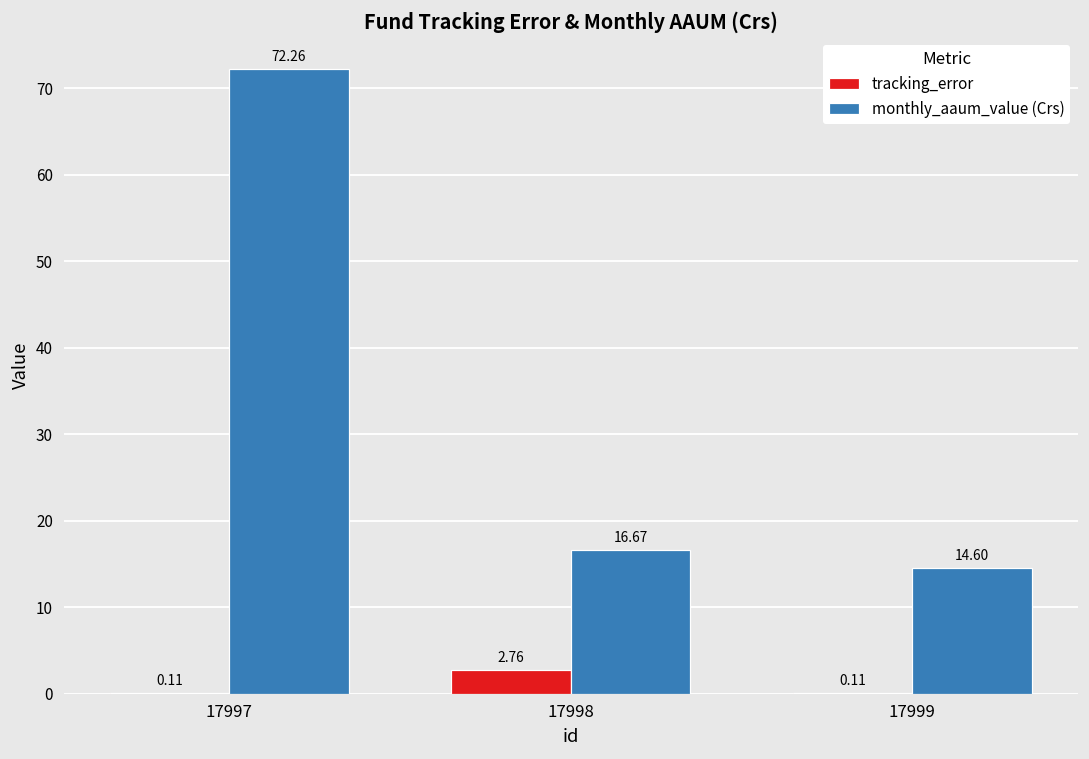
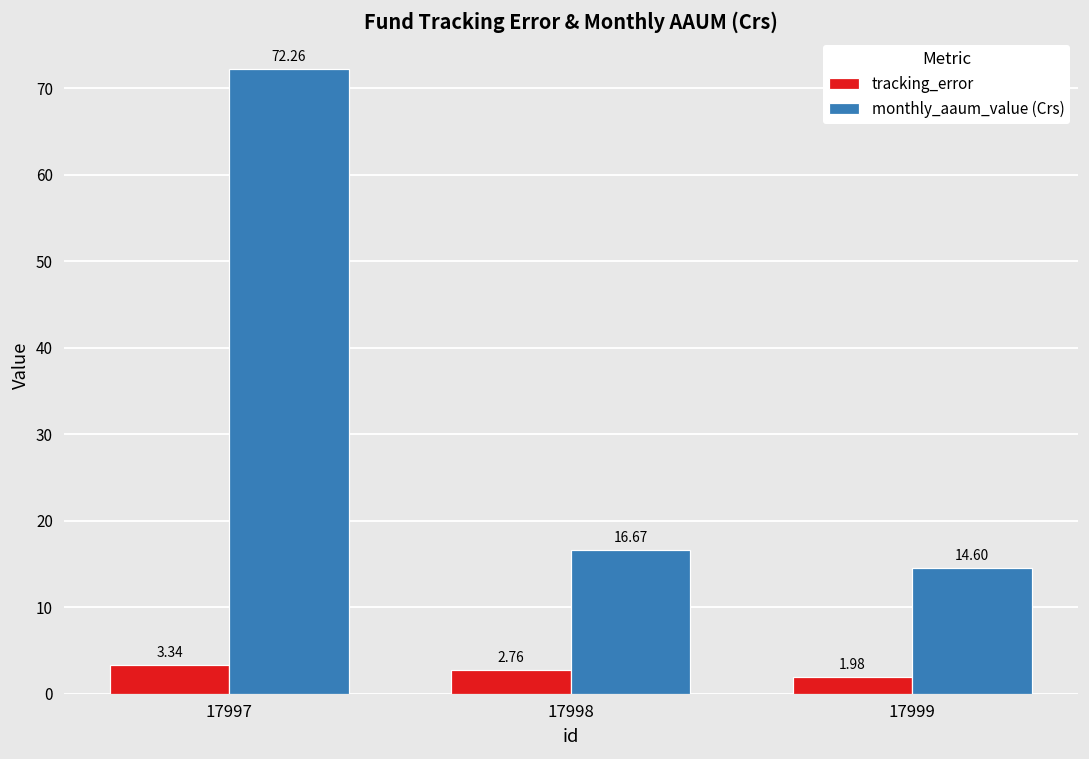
tracking_error, 17997: 0.11 -> 3.34
tracking_error, 17999: 0.11 -> 1.98
